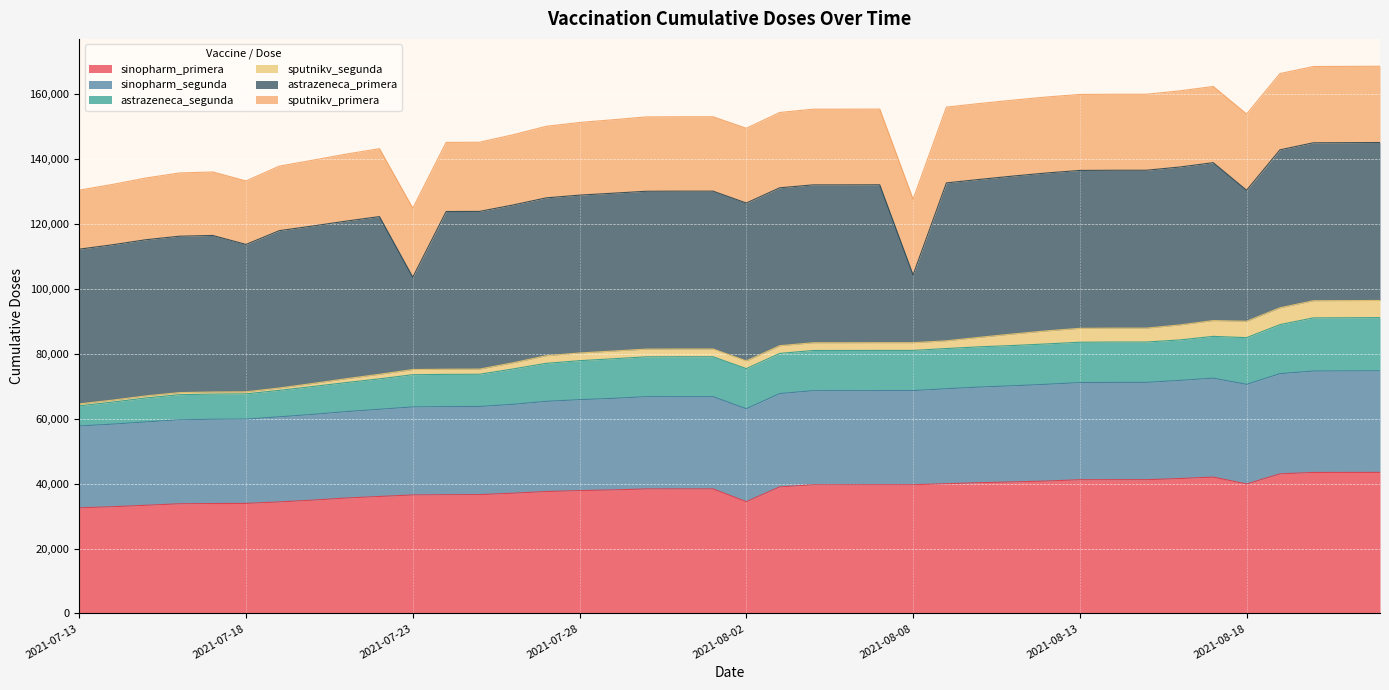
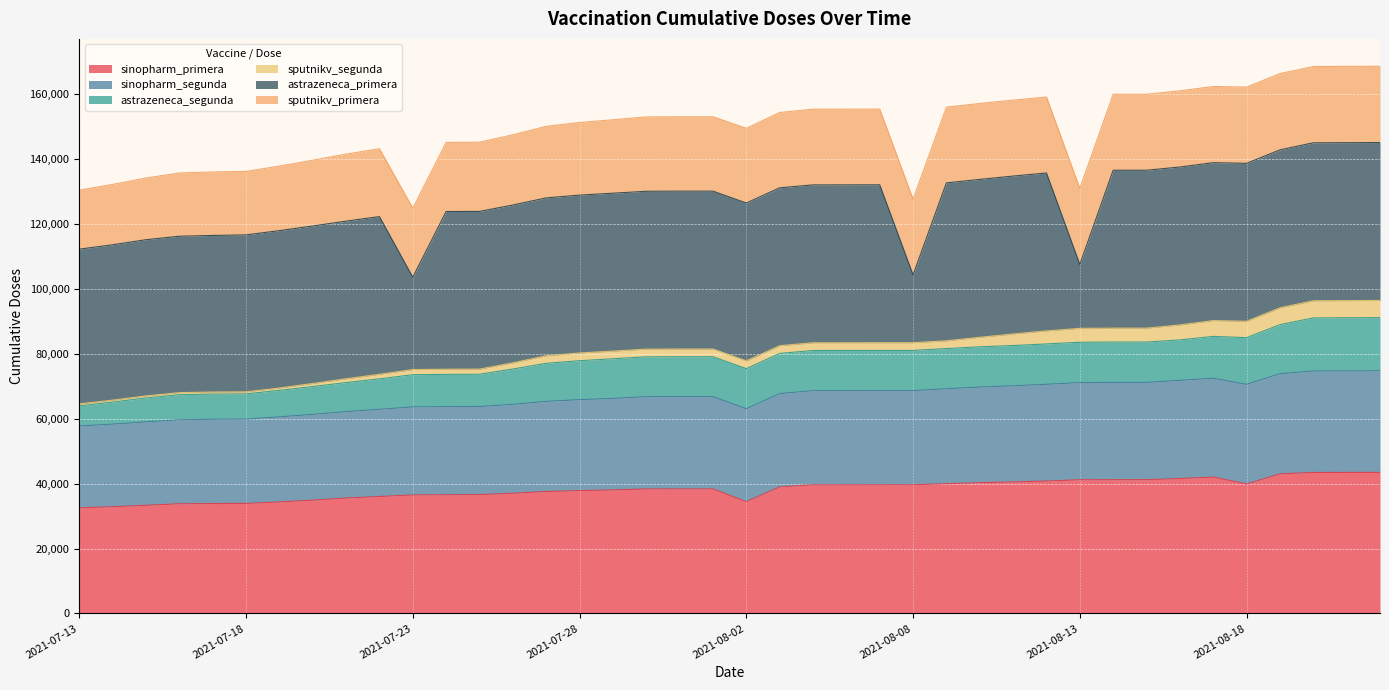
astrazeneca_primera, 2021-07-18: 45,000 -> 48,000
astrazeneca_primera, 2021-08-13: 49,000 -> 20,000
astrazeneca_primera, 2021-08-18: 40,000 -> 49,000
